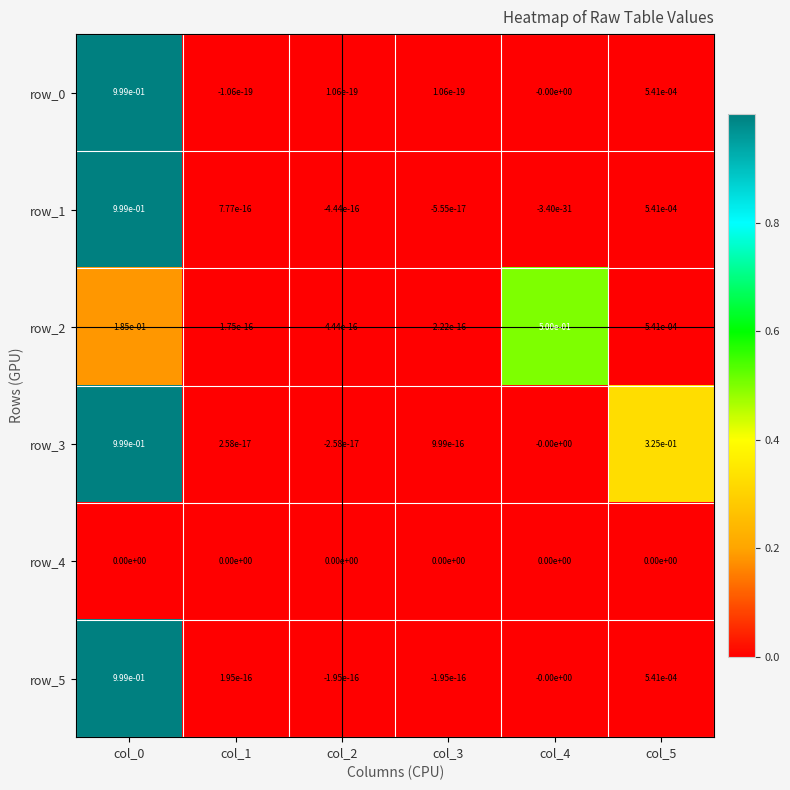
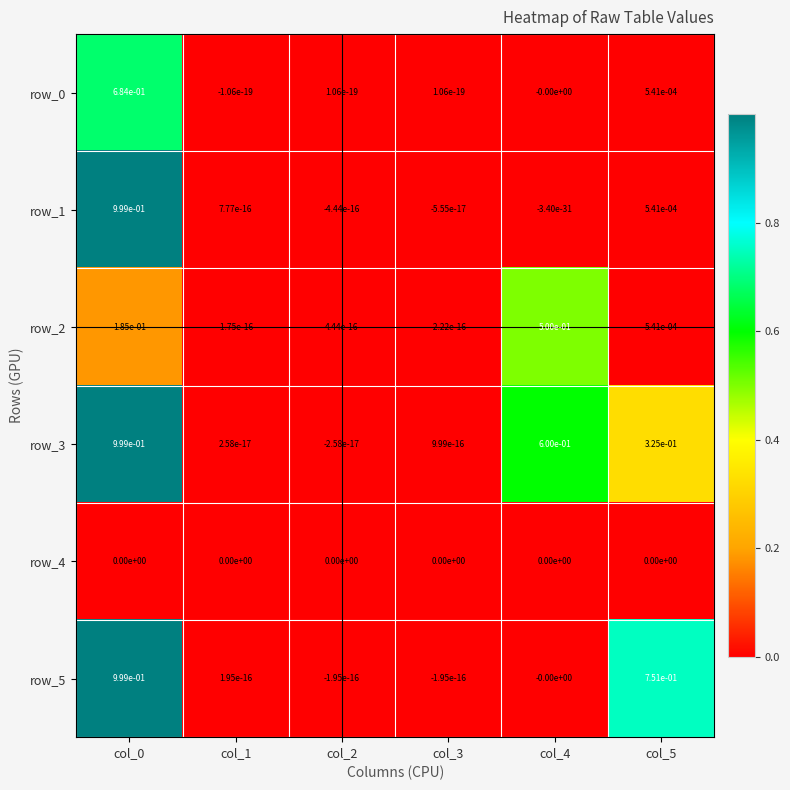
row_0, col_0: 9.99e-01 -> 6.84e-01
row_3, col_4: -0.00e+00 -> 6.00e-01
row_5, col_5: 5.41e-04 -> 7.51e-01
